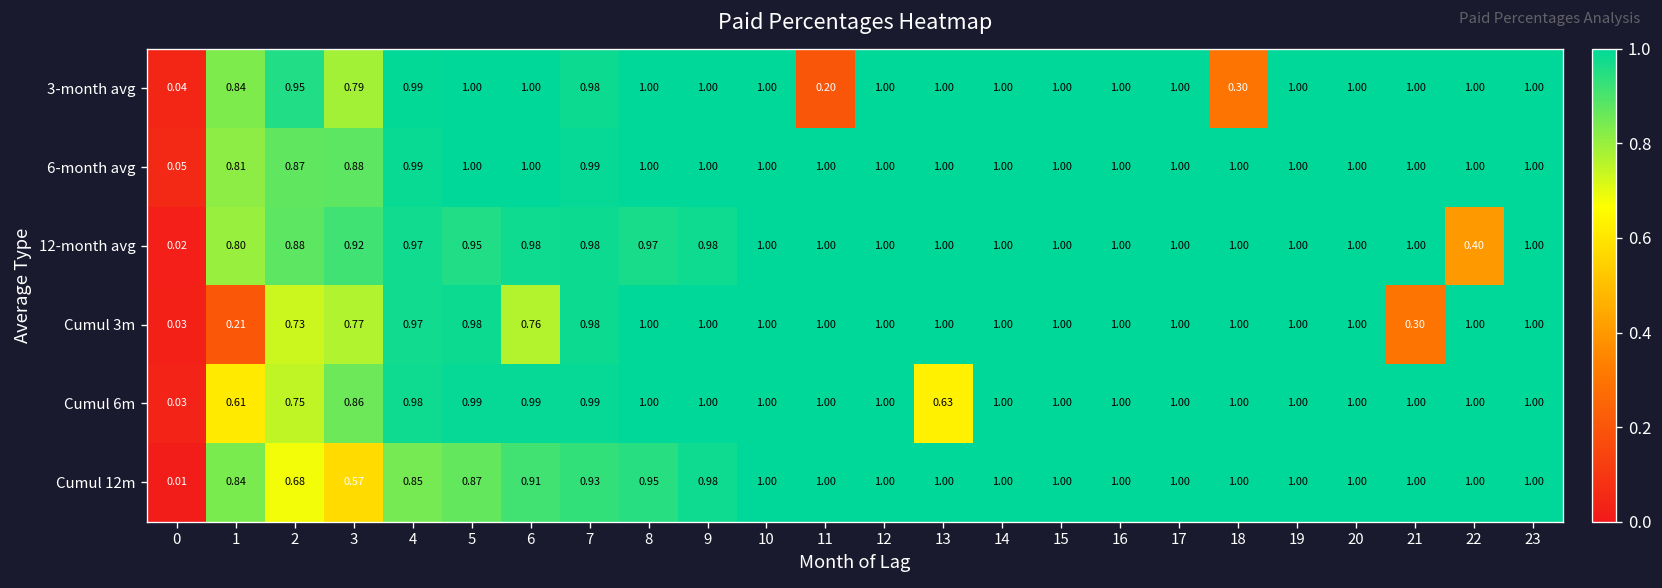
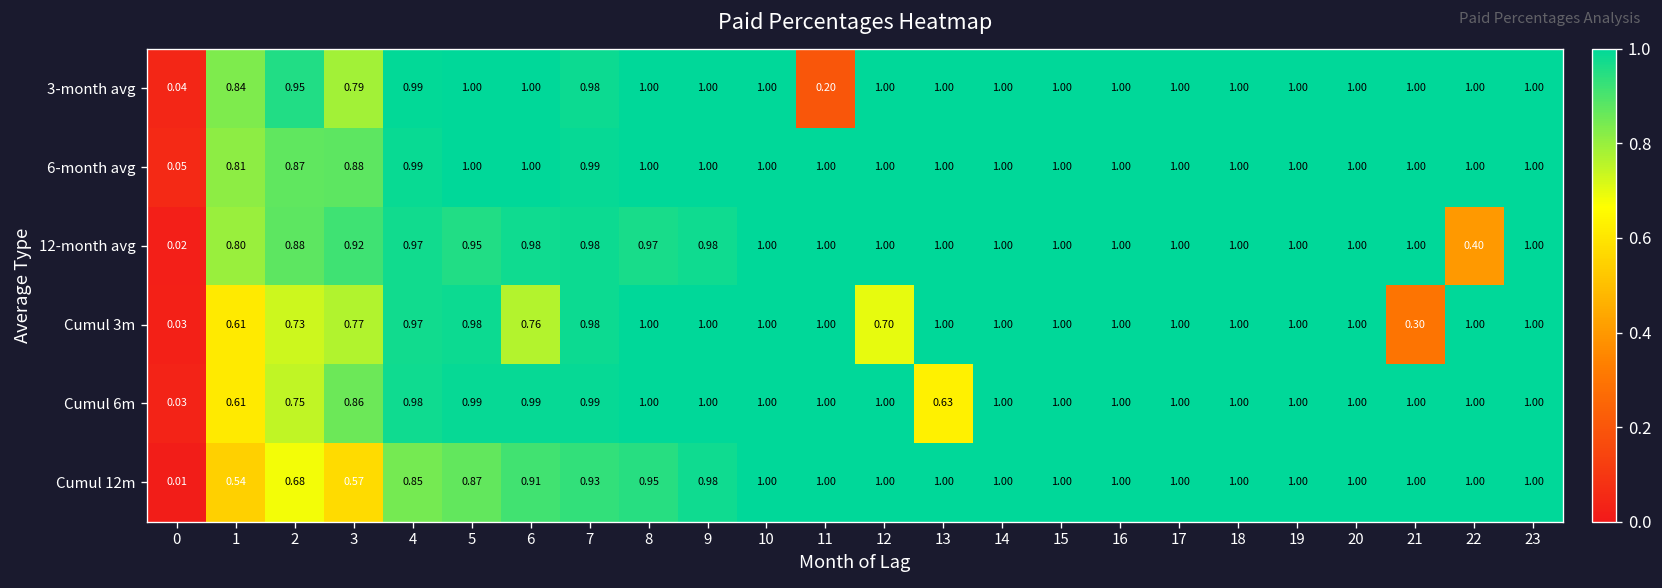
3-month avg, 18: 0.30 -> 1.00
Cumul 3m, 1: 0.21 -> 0.61
Cumul 3m, 12: 1.00 -> 0.70
Cumul 12m, 1: 0.84 -> 0.54
